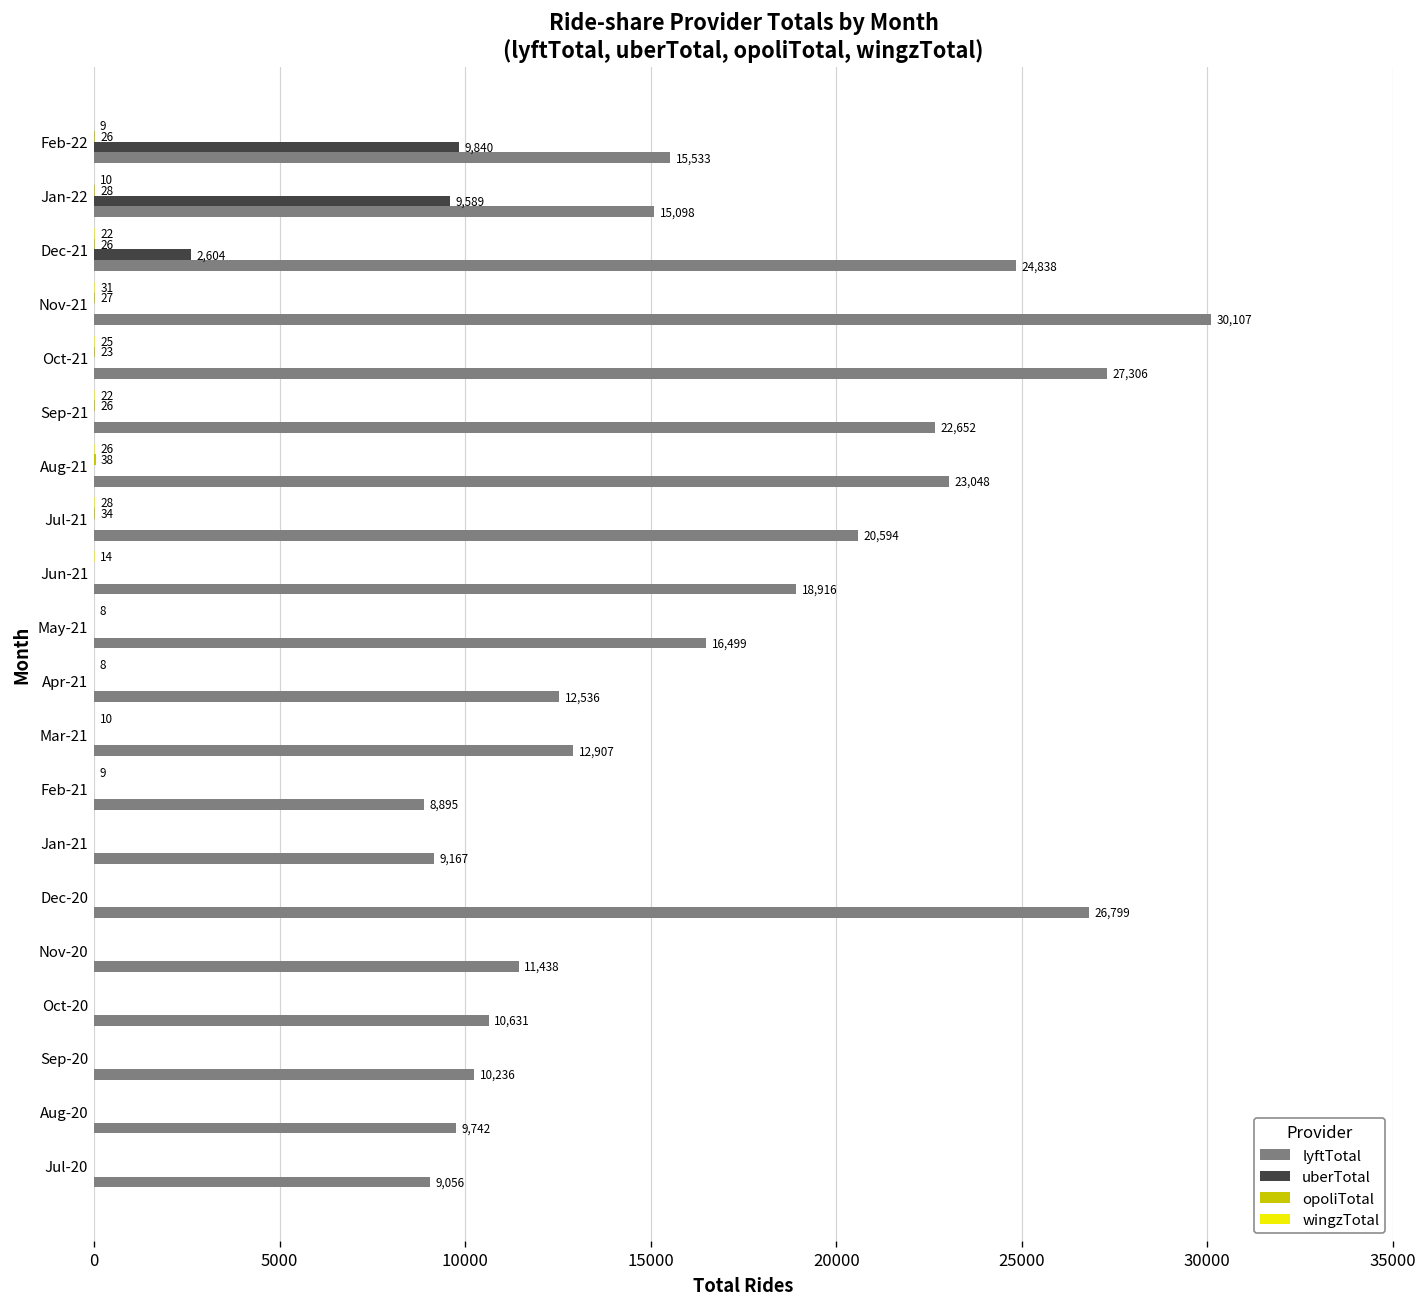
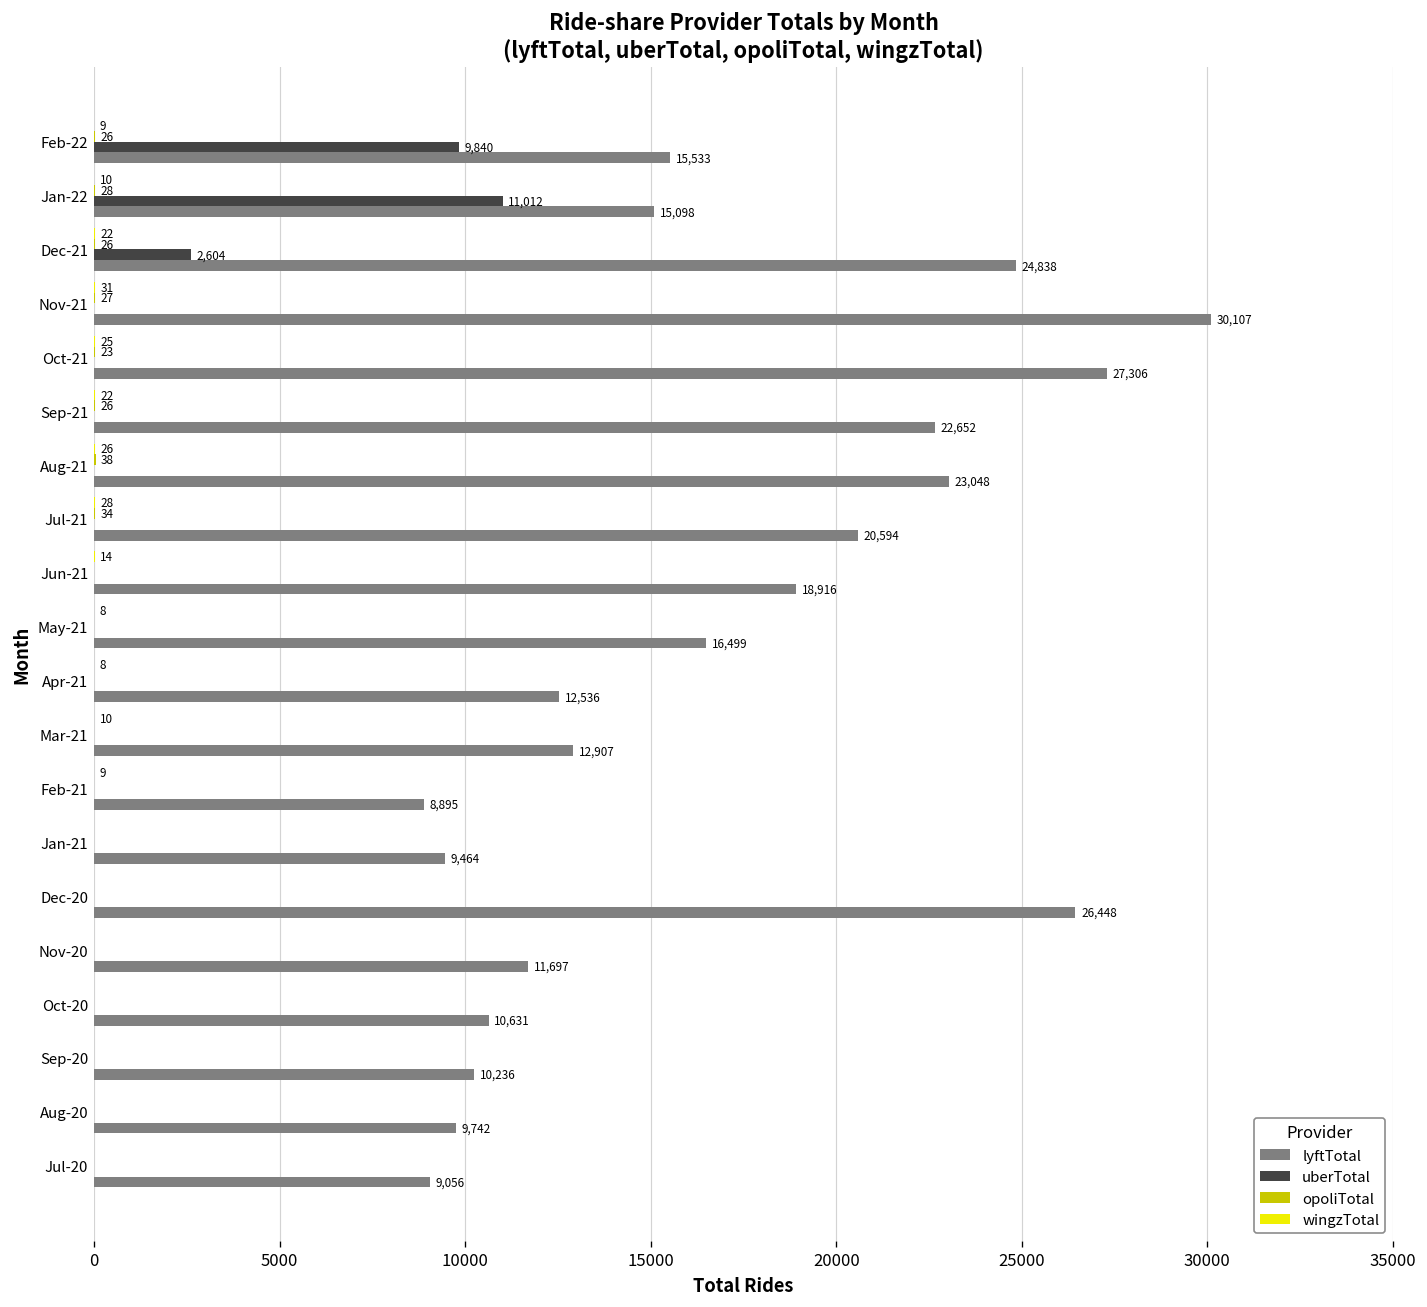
uberTotal, Jan-22: 9,589 -> 11,012
lyftTotal, Jan-21: 9,167 -> 9,464
lyftTotal, Dec-20: 26,799 -> 26,448
lyftTotal, Nov-20: 11,438 -> 11,697
